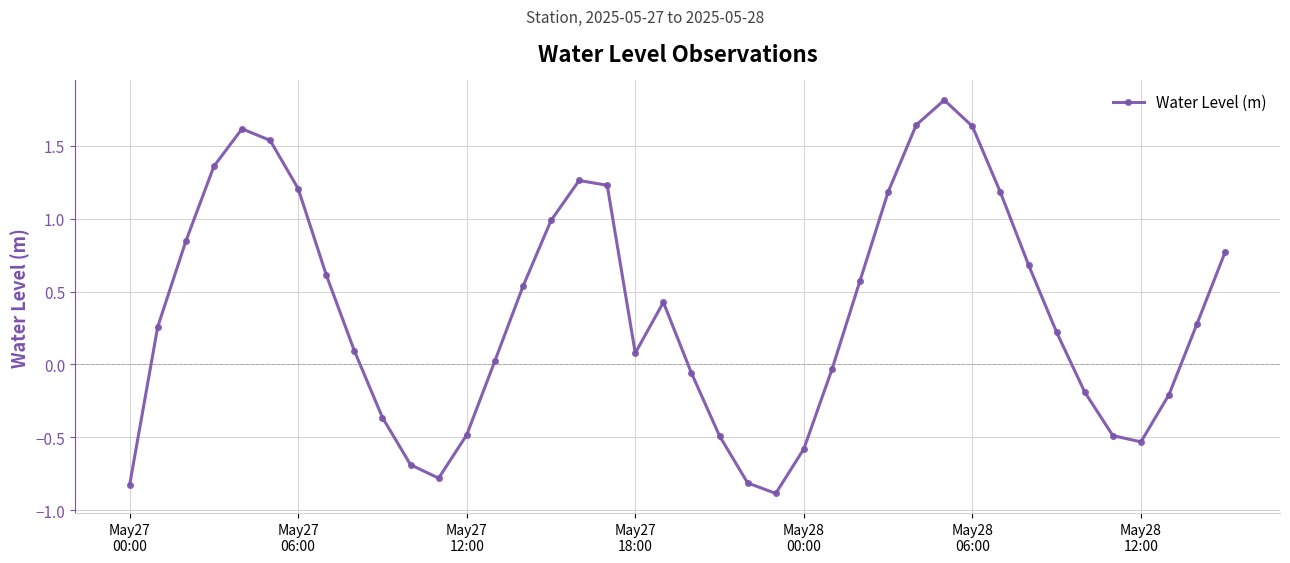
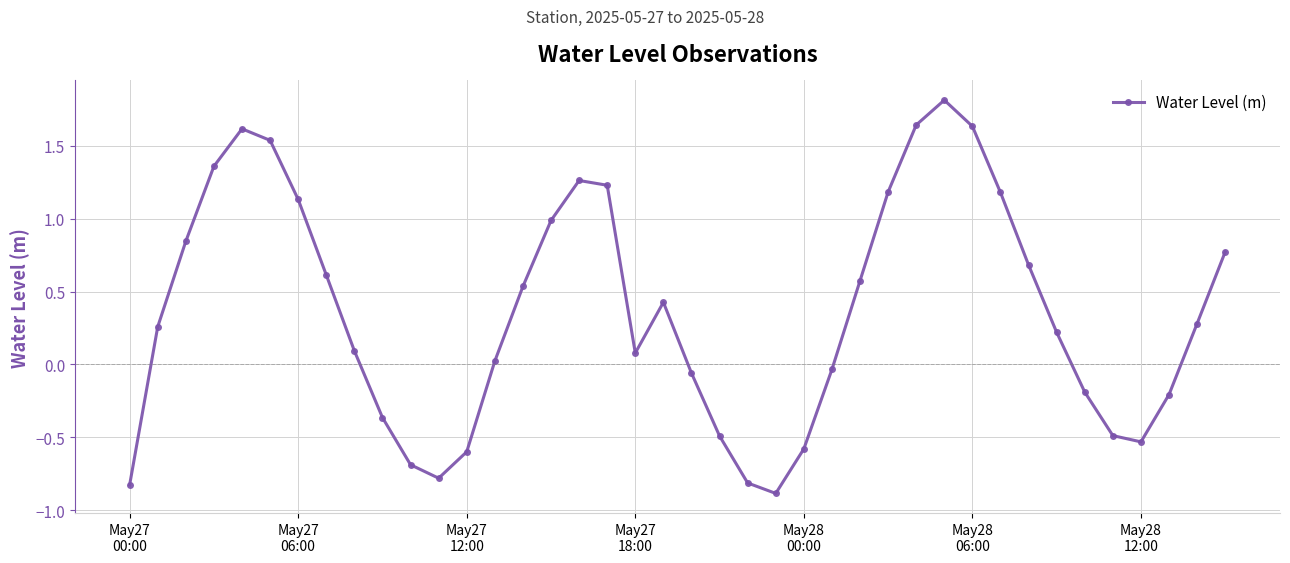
May27 06:00: 1.21 -> 1.13
May27 12:00: -0.48 -> -0.60
